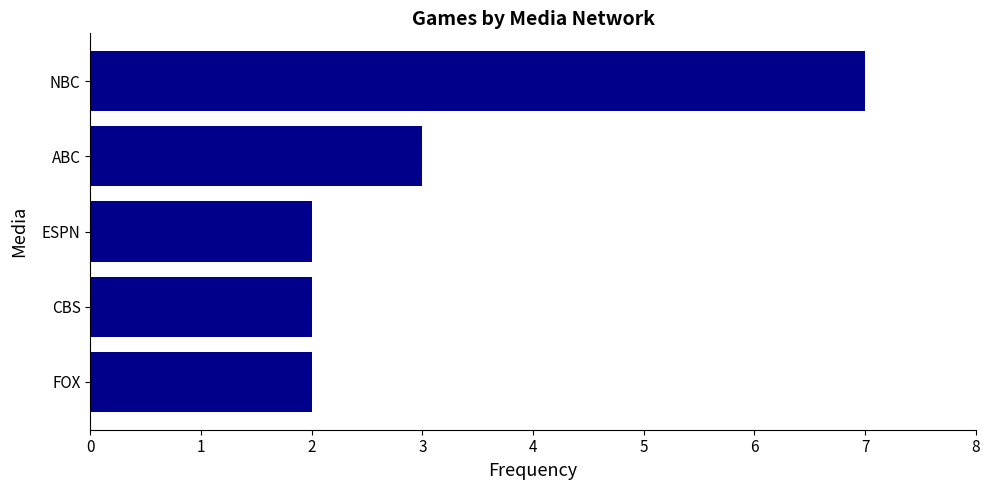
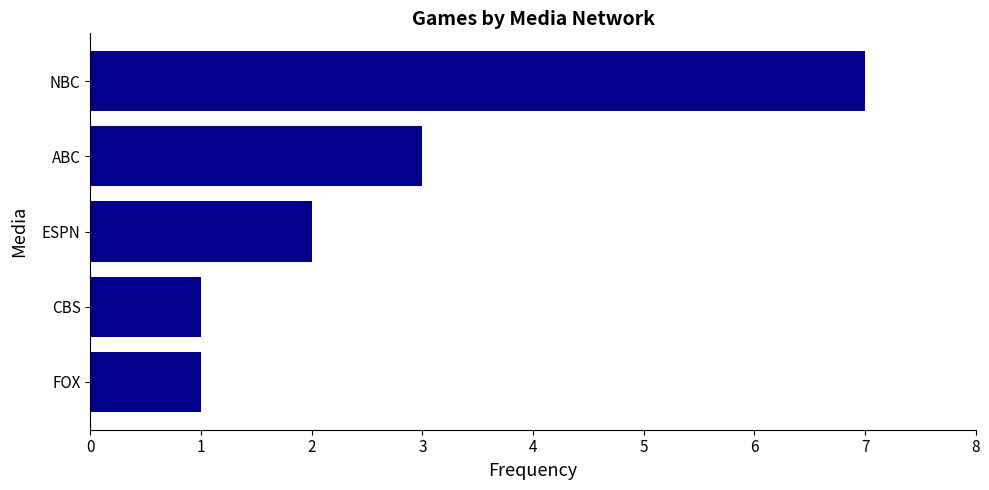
CBS: 2 -> 1
FOX: 2 -> 1
